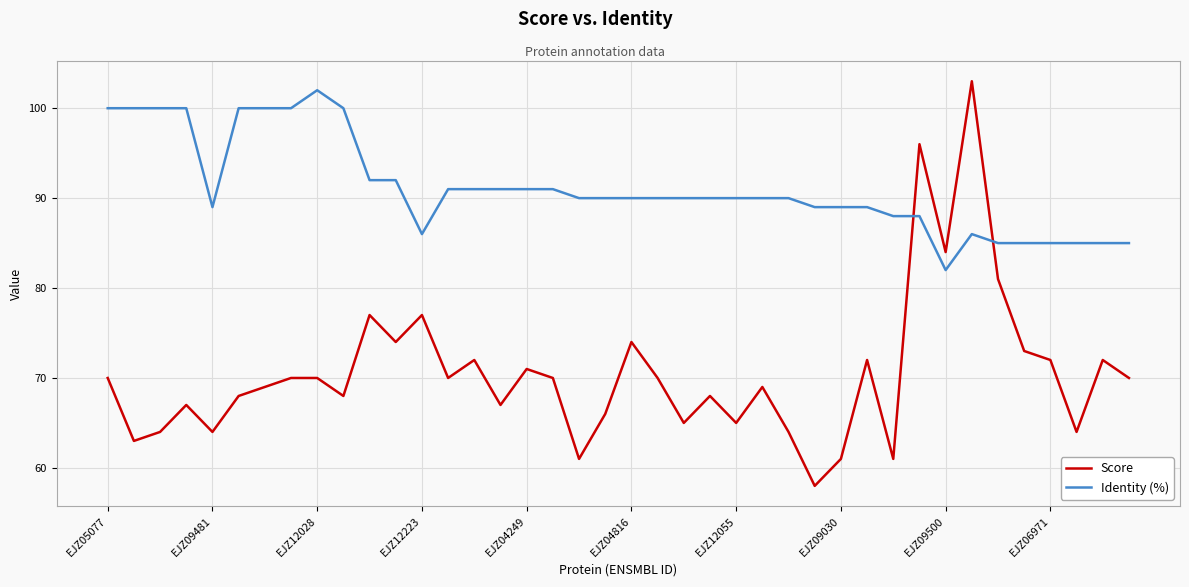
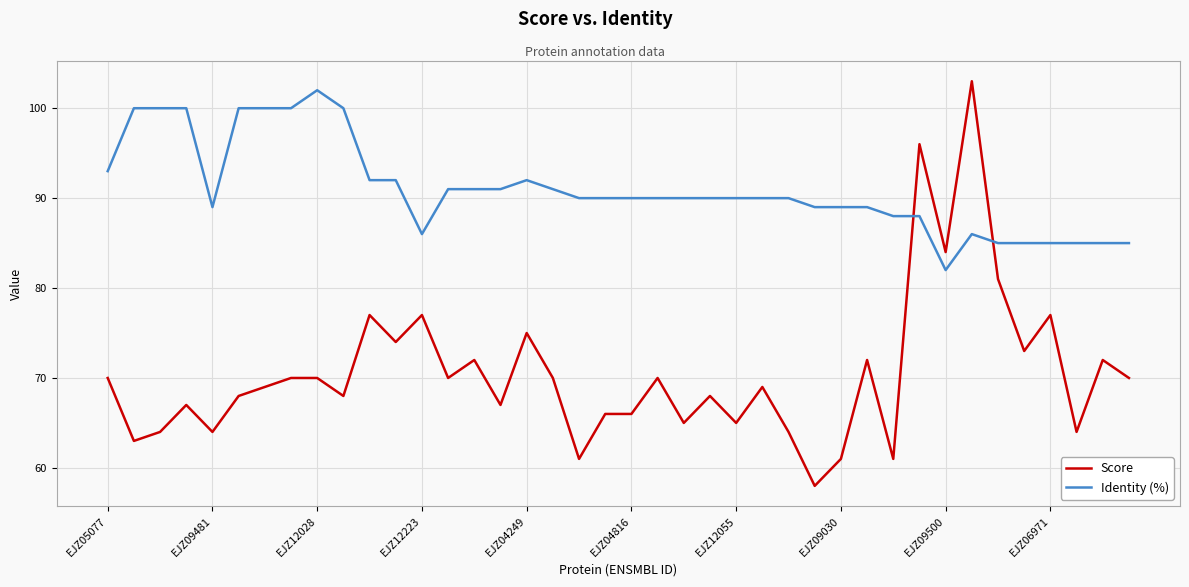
Identity (%), EJZ05077: 100 -> 93
Score, EJZ04249: 71 -> 75
Identity (%), EJZ04249: 91 -> 92
Score, EJZ04816: 74 -> 66
Score, EJZ06971: 72 -> 77
